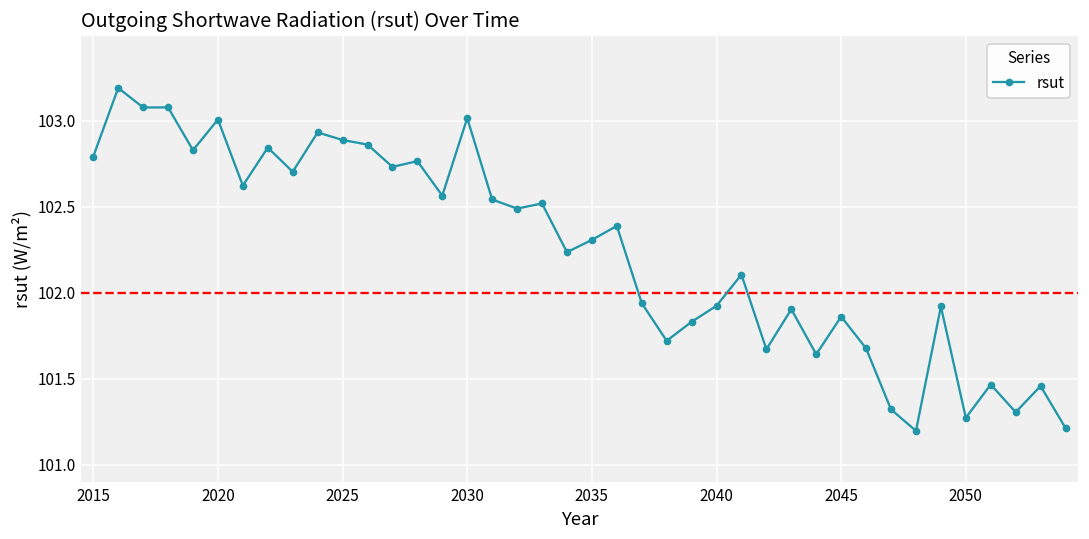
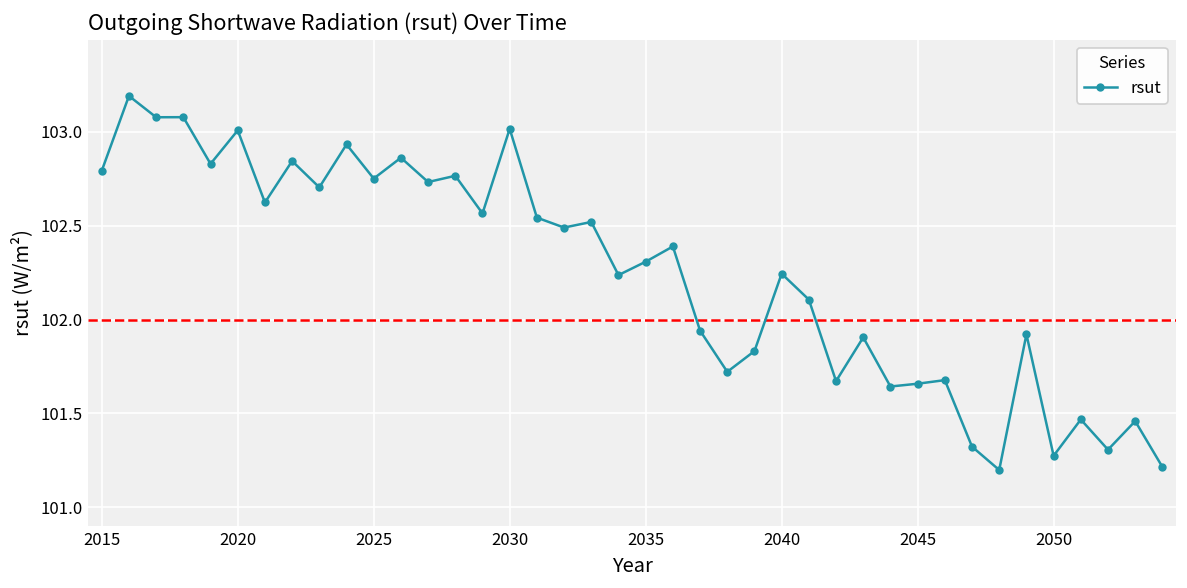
2025: 102.89 -> 102.75
2040: 101.92 -> 102.24
2045: 101.86 -> 101.66
